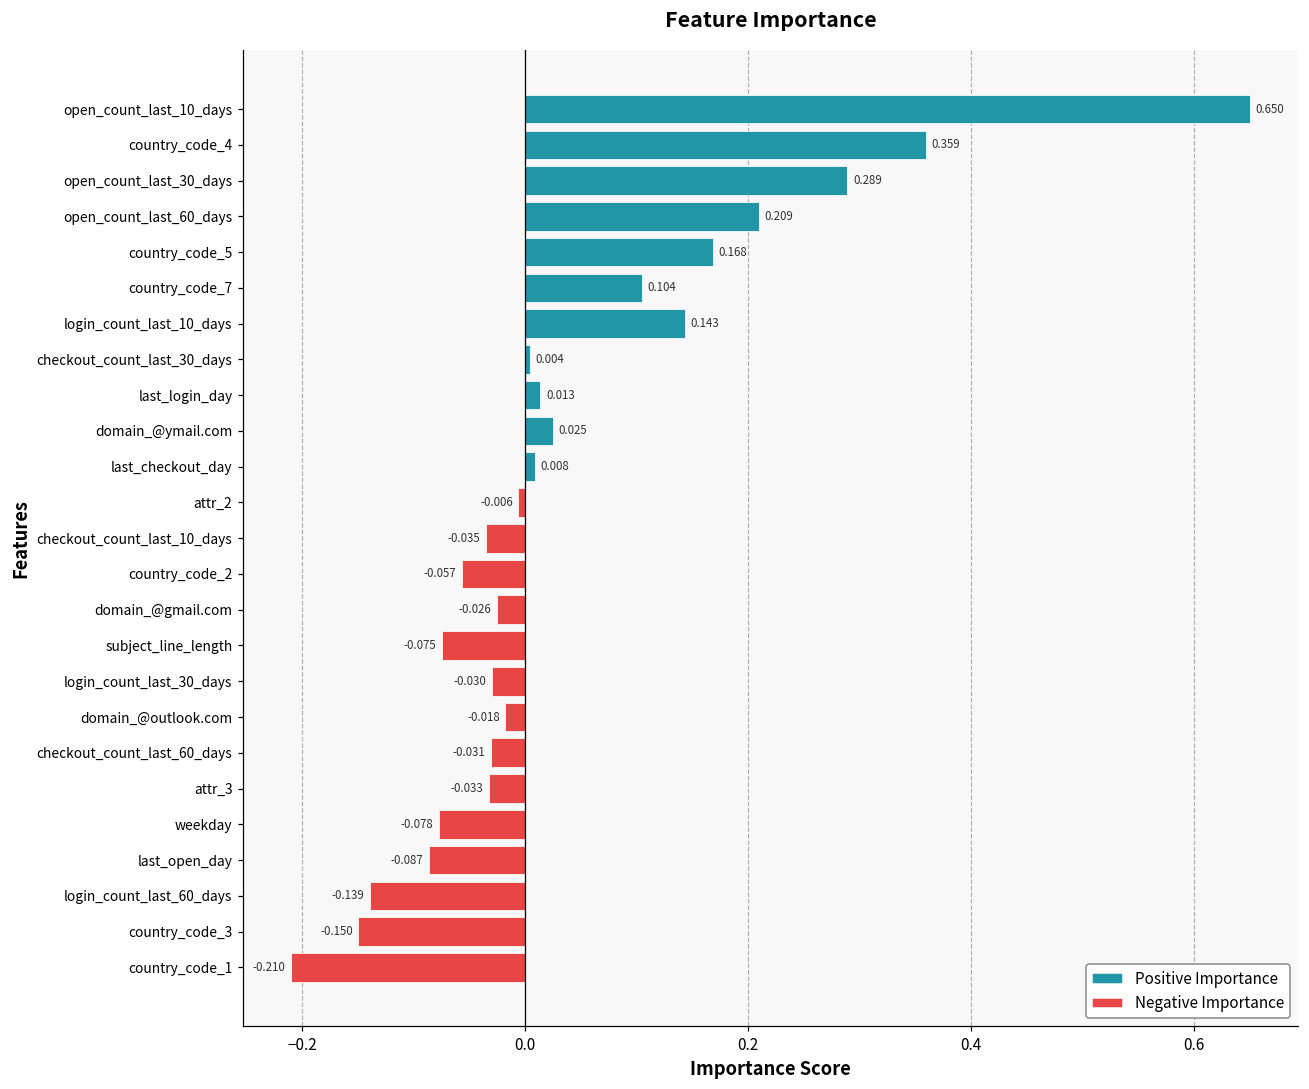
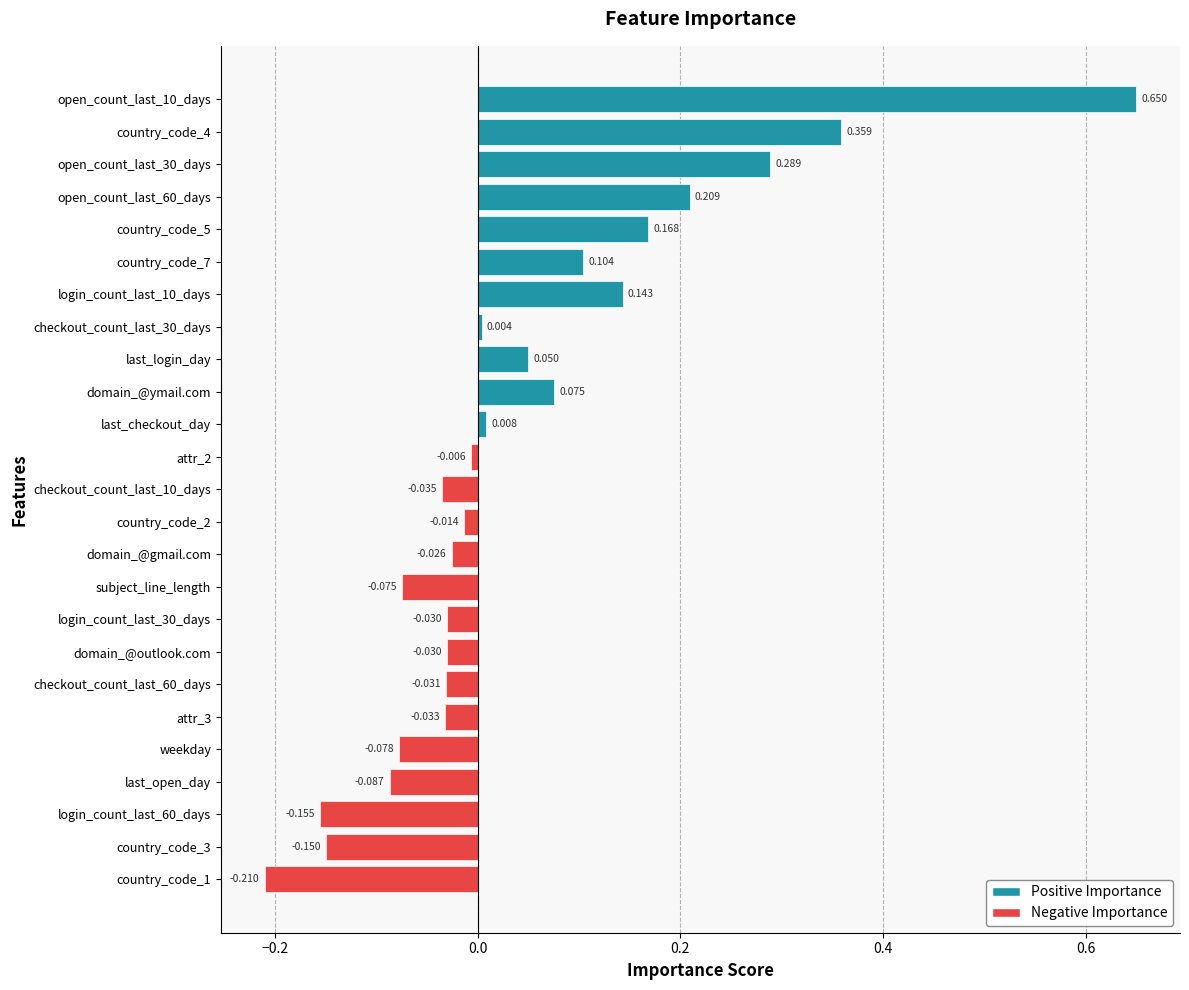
last_login_day: 0.013 -> 0.050
domain_@ymail.com: 0.025 -> 0.075
country_code_2: -0.057 -> -0.014
domain_@outlook.com: -0.018 -> -0.030
login_count_last_60_days: -0.139 -> -0.155
